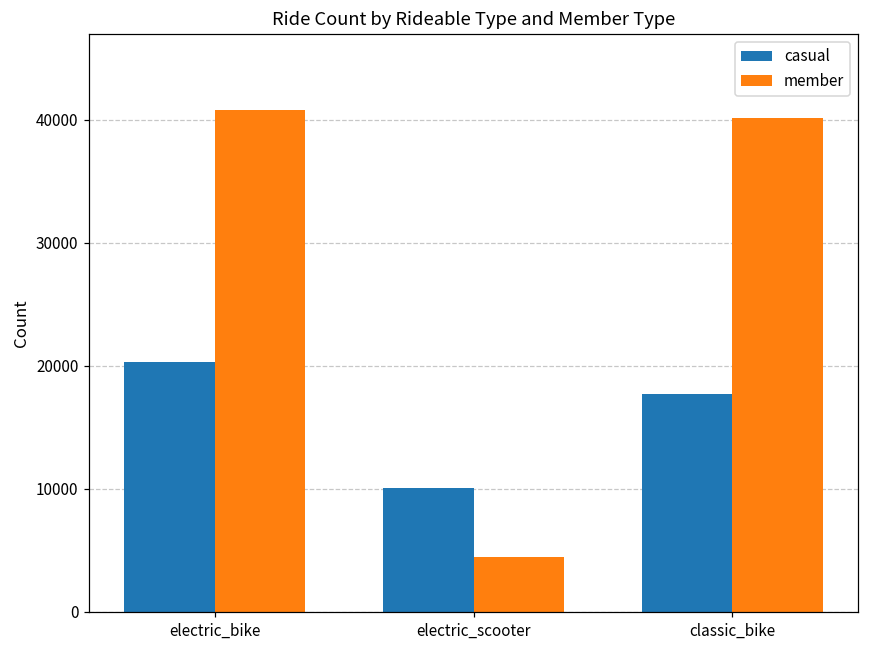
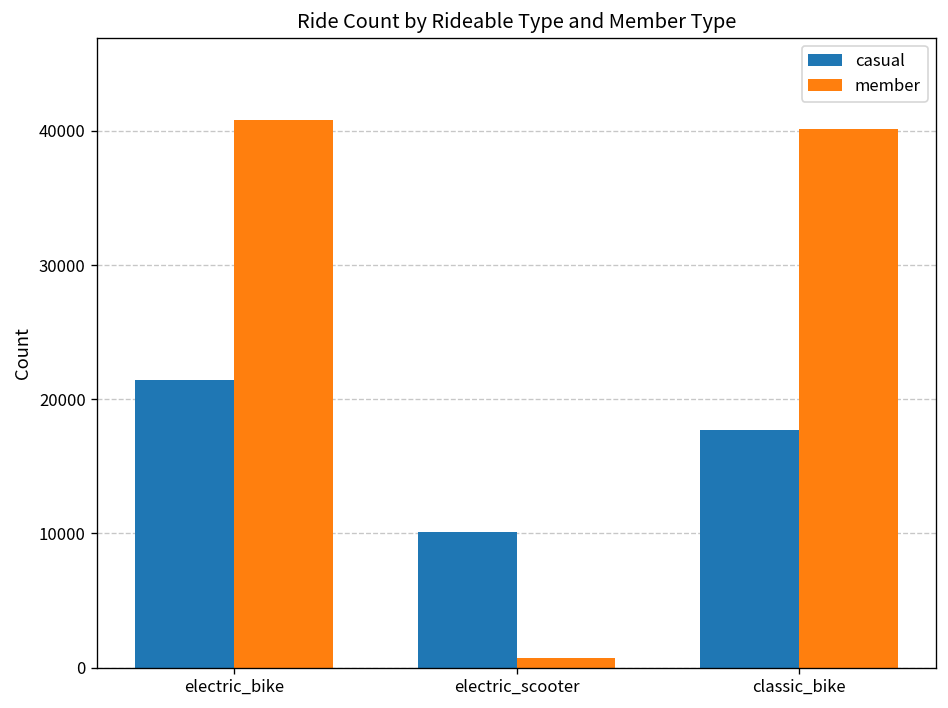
casual, electric_bike: 20300 -> 21400
member, electric_scooter: 4400 -> 700
